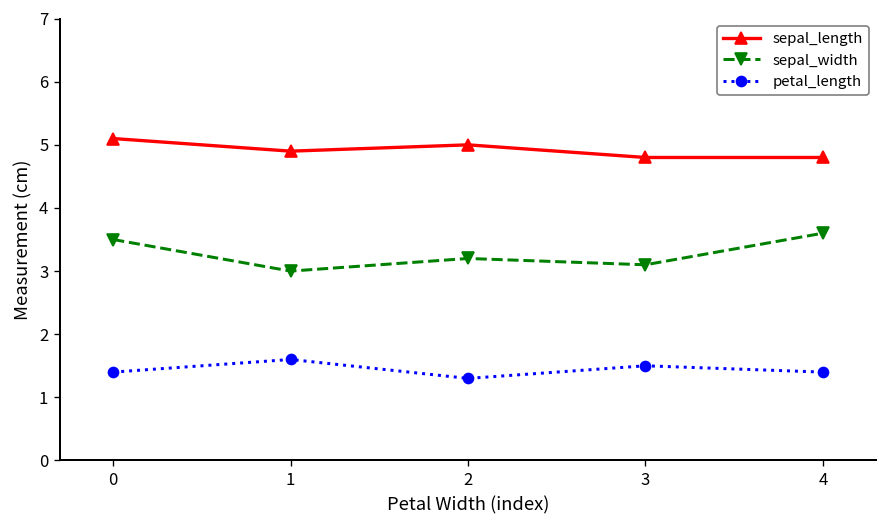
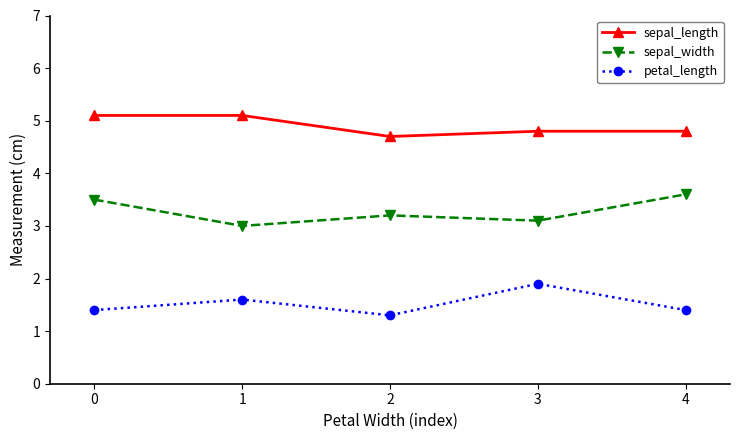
sepal_length, 1: 4.9 -> 5.1
sepal_length, 2: 5.0 -> 4.7
petal_length, 3: 1.5 -> 1.9
